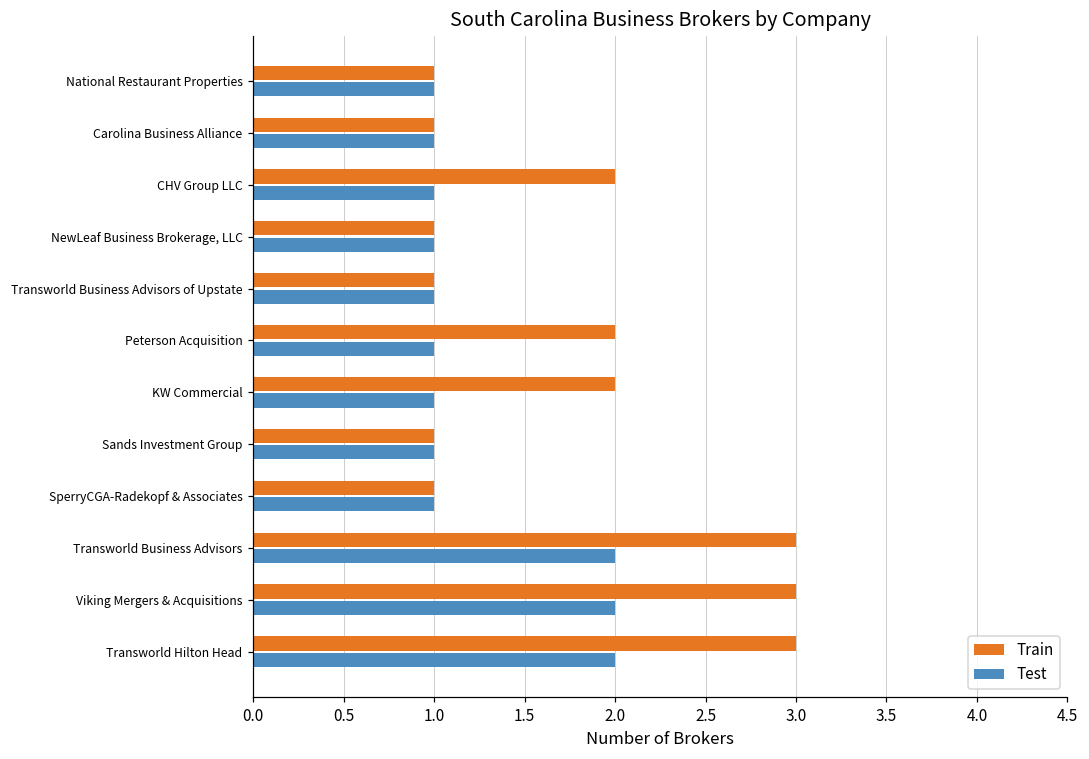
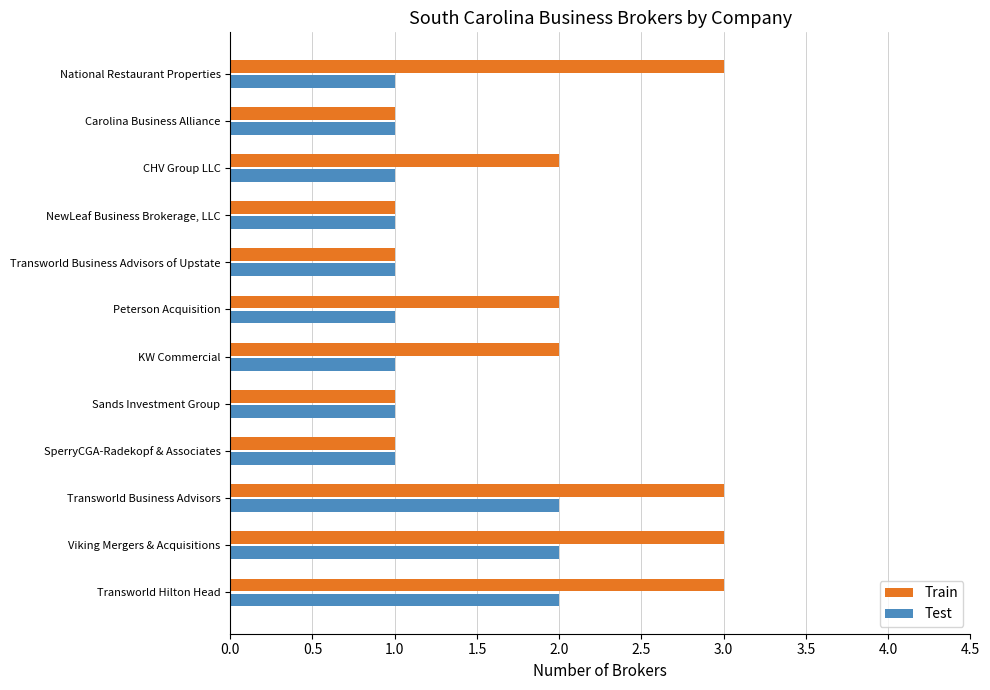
Train, National Restaurant Properties: 1 -> 3
